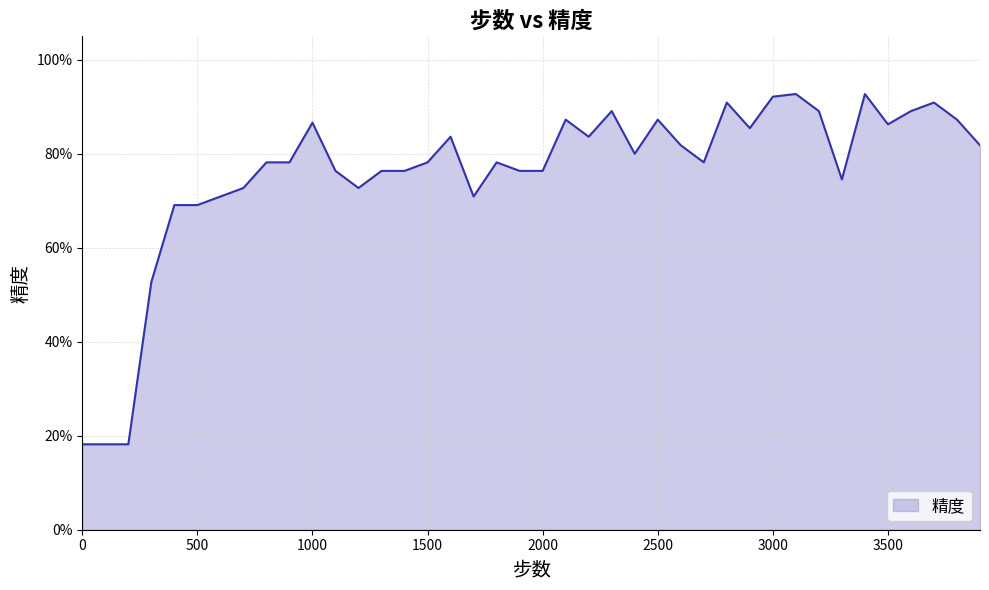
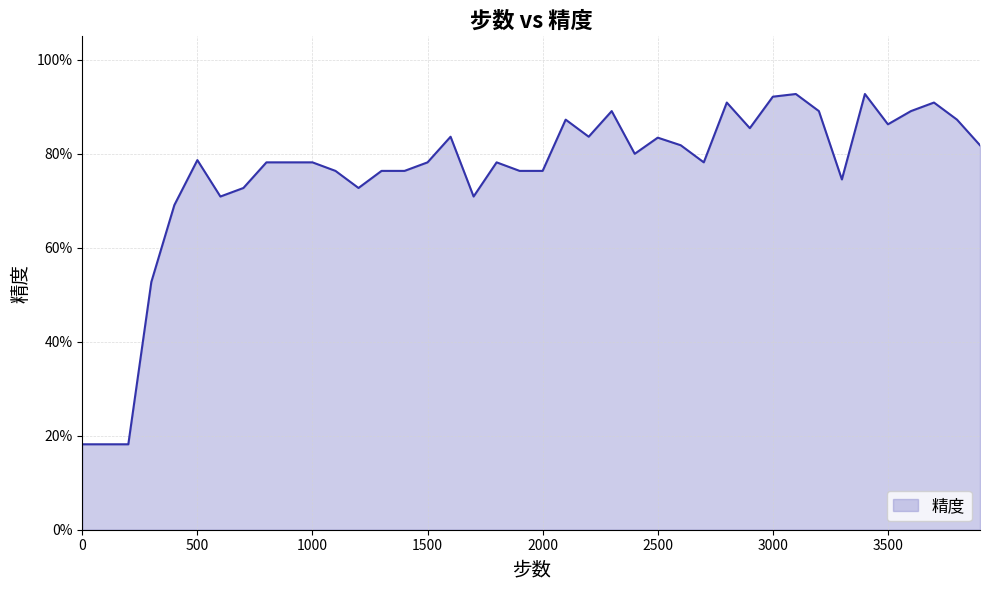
500: 69% -> 79%
1000: 87% -> 78%
2500: 87% -> 83%
